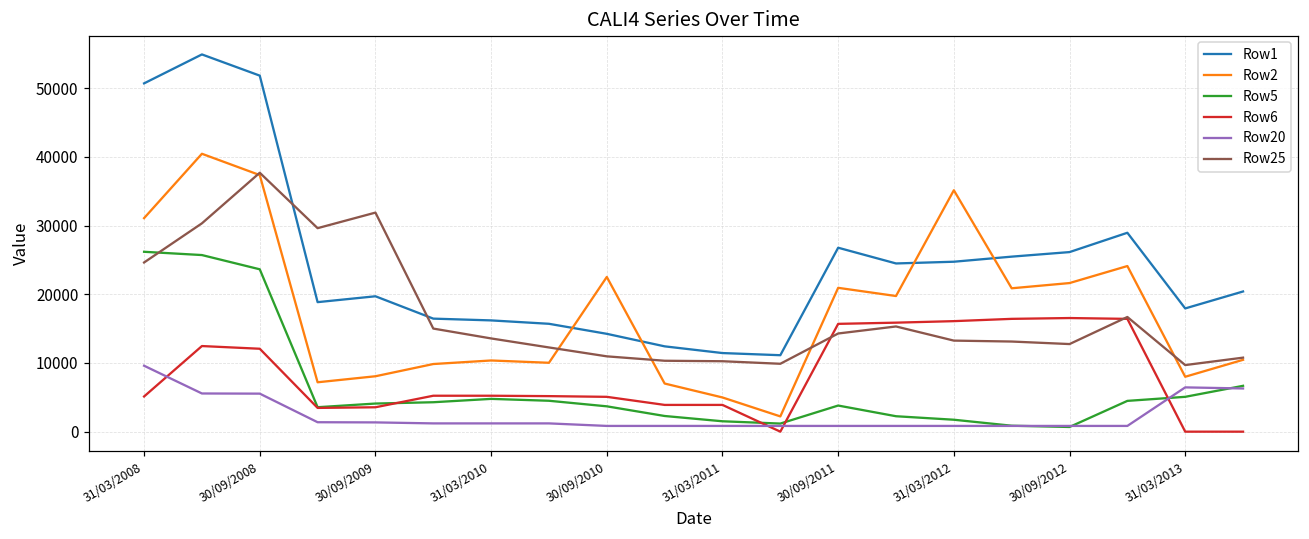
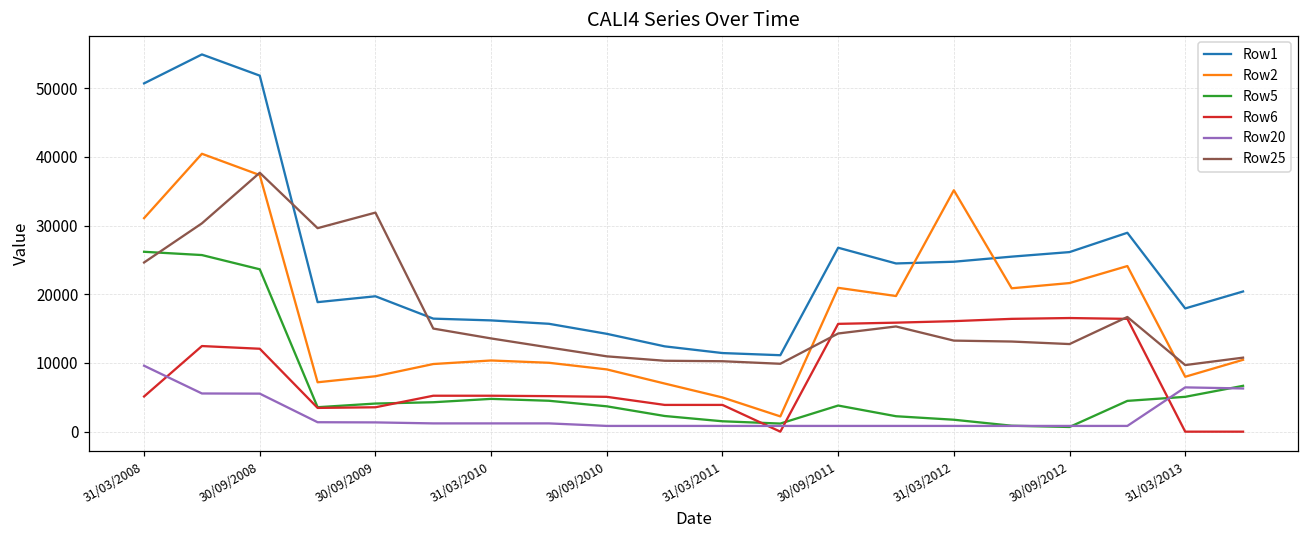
Row2, 30/09/2010: 23000 -> 9000
